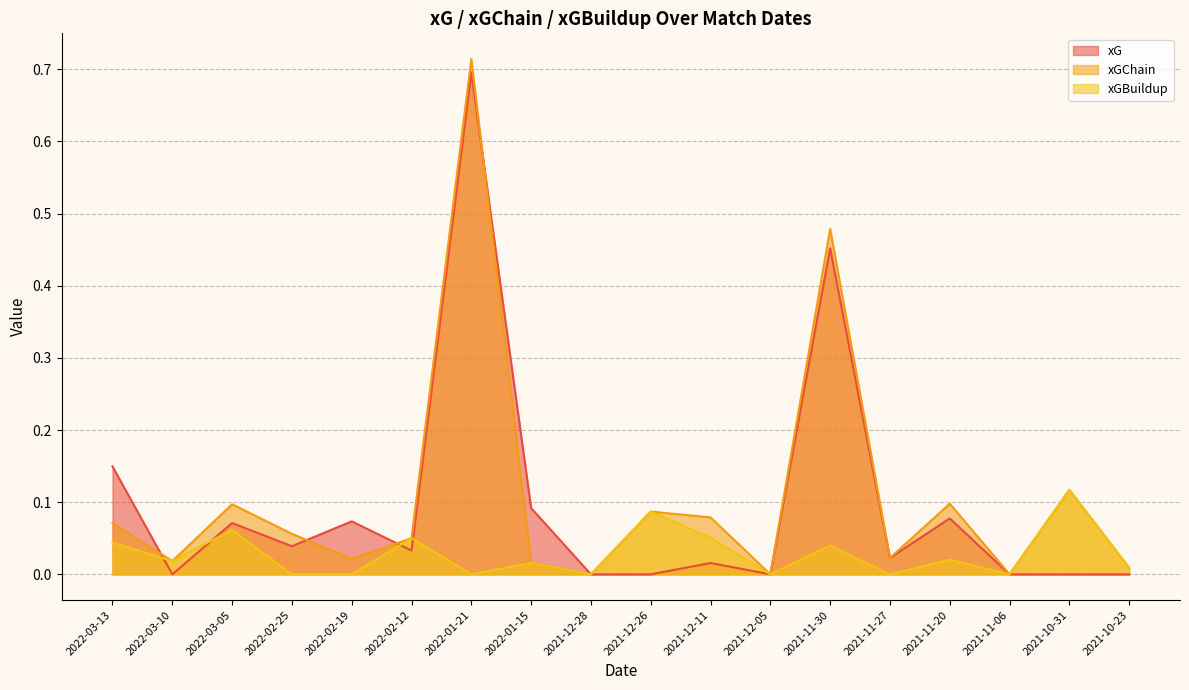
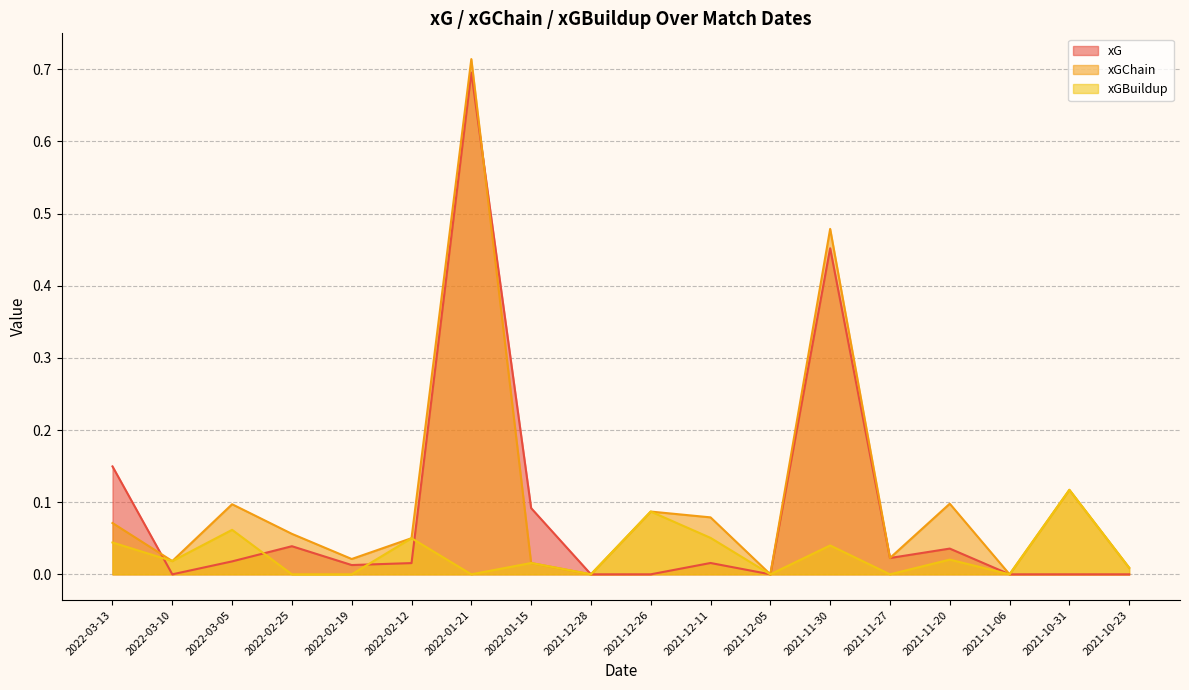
xG, 2022-03-05: 0.07 -> 0.02
xG, 2022-02-19: 0.07 -> 0.01
xG, 2022-02-12: 0.03 -> 0.02
xG, 2021-11-20: 0.08 -> 0.04
